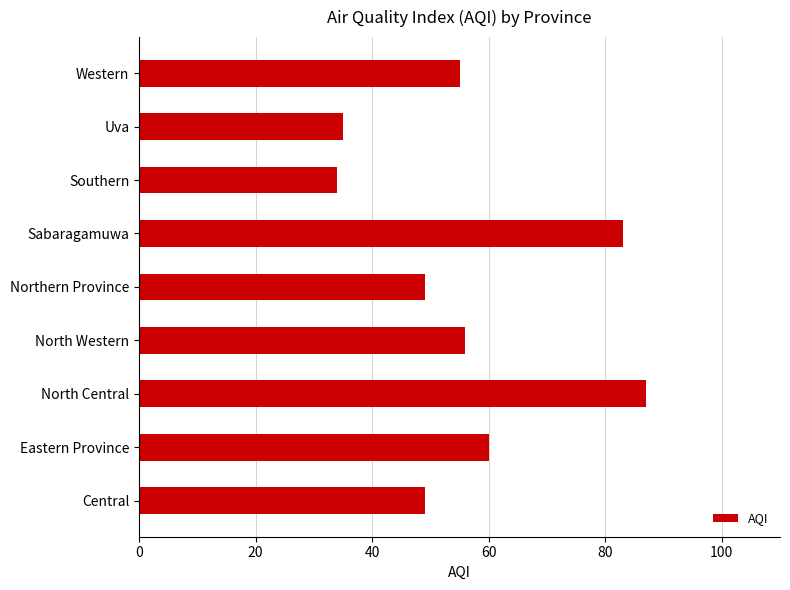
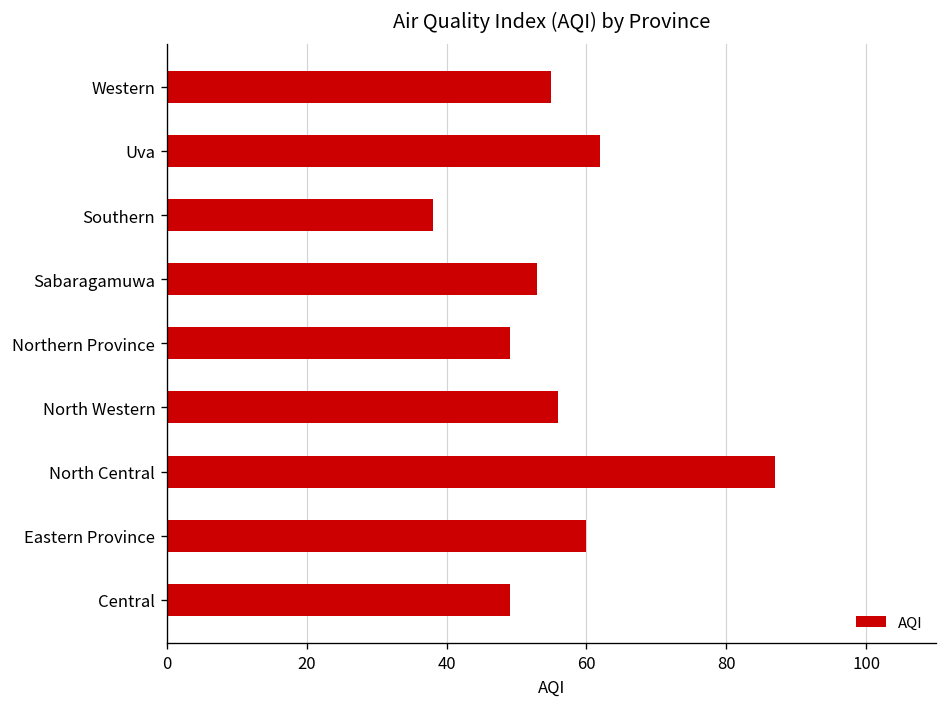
Uva: 35 -> 62
Southern: 34 -> 38
Sabaragamuwa: 83 -> 53
